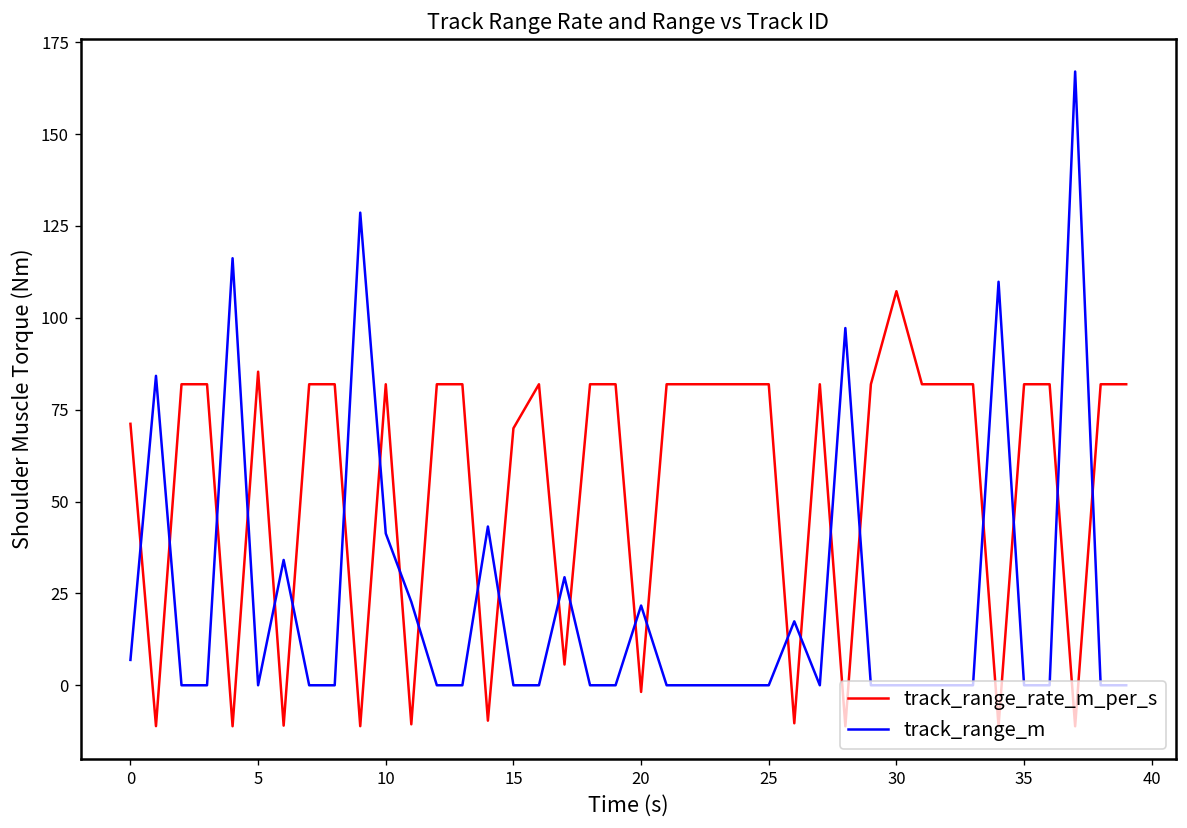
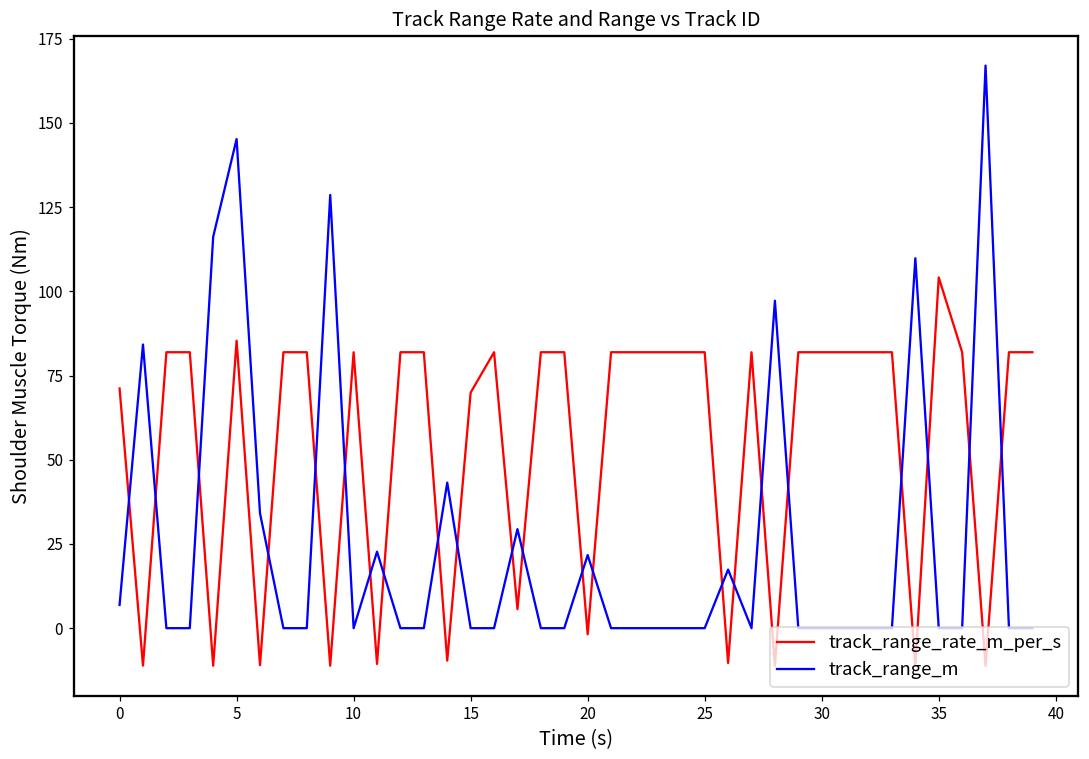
track_range_m, 5: 0 -> 145
track_range_m, 10: 41 -> 0
track_range_rate_m_per_s, 30: 107 -> 82
track_range_rate_m_per_s, 35: 82 -> 104
